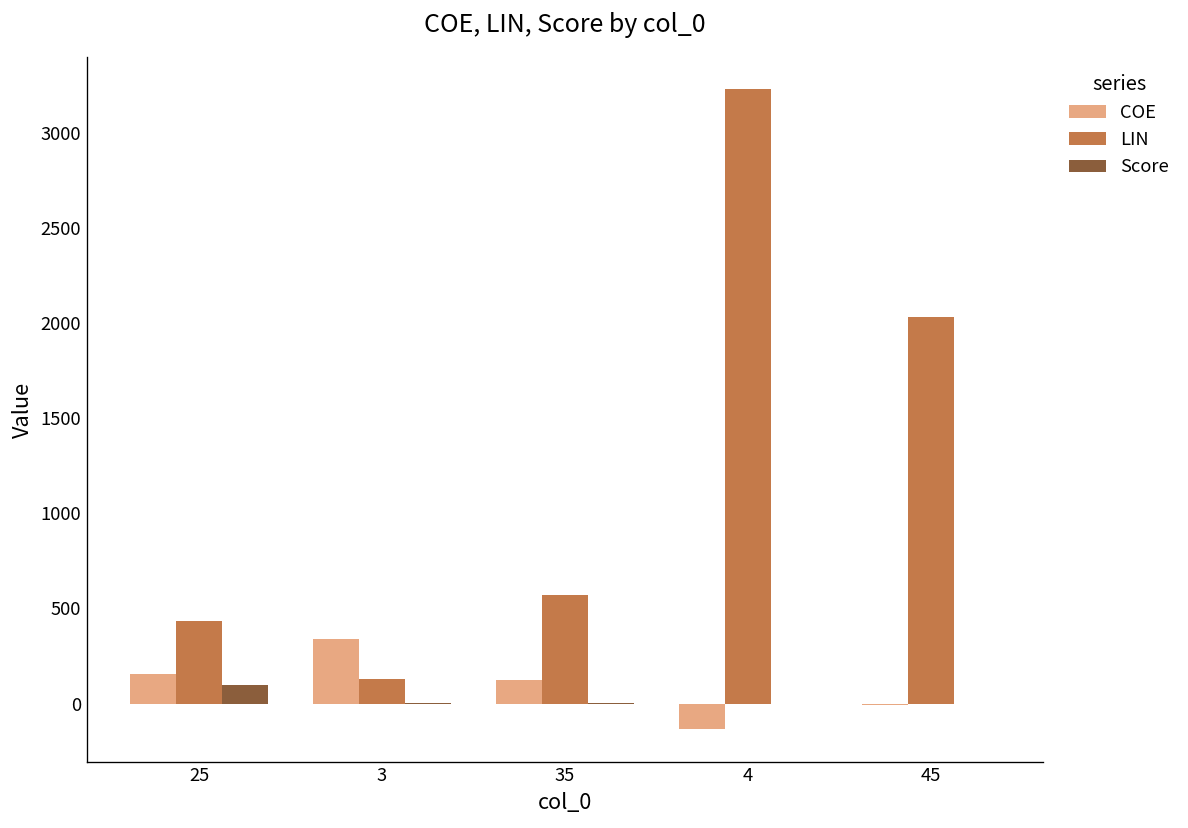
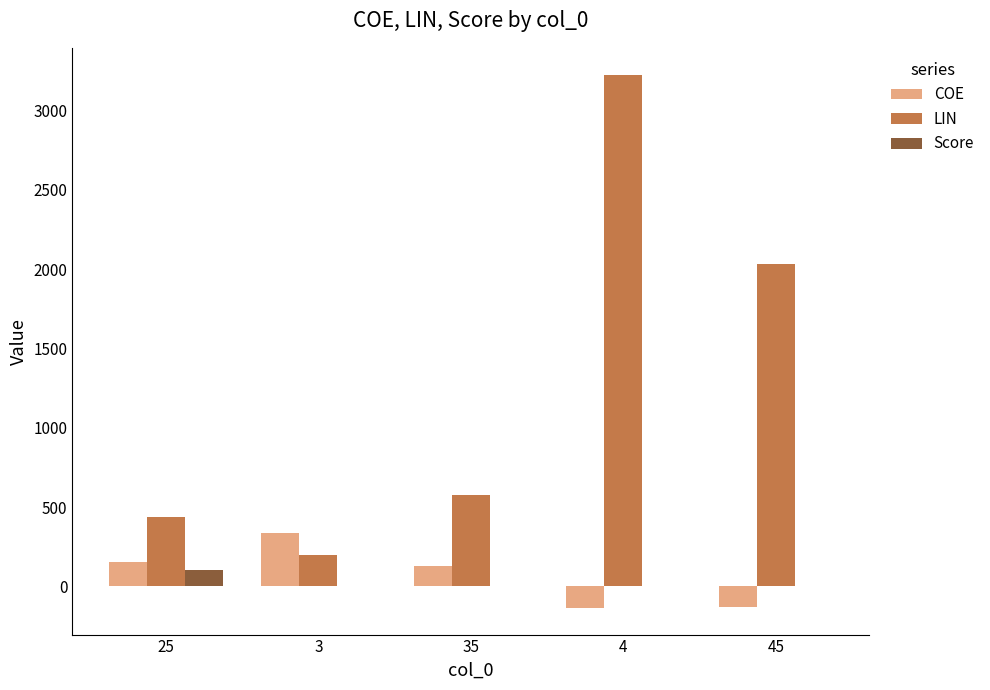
LIN, 3: 130 -> 200
COE, 45: -10 -> -130
